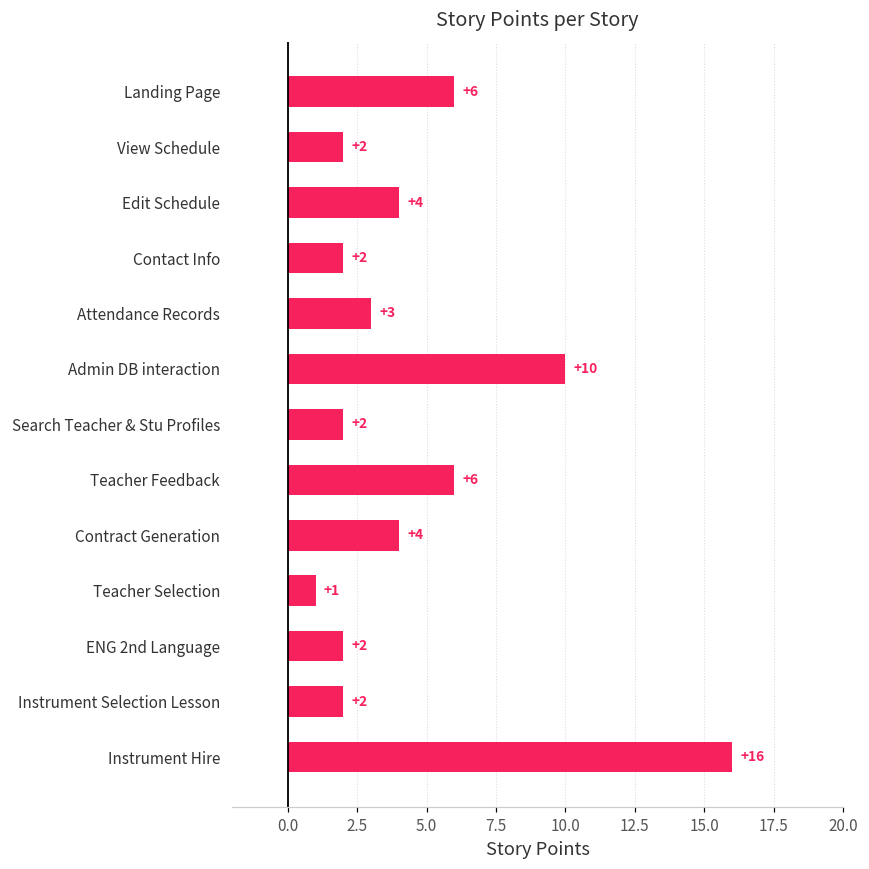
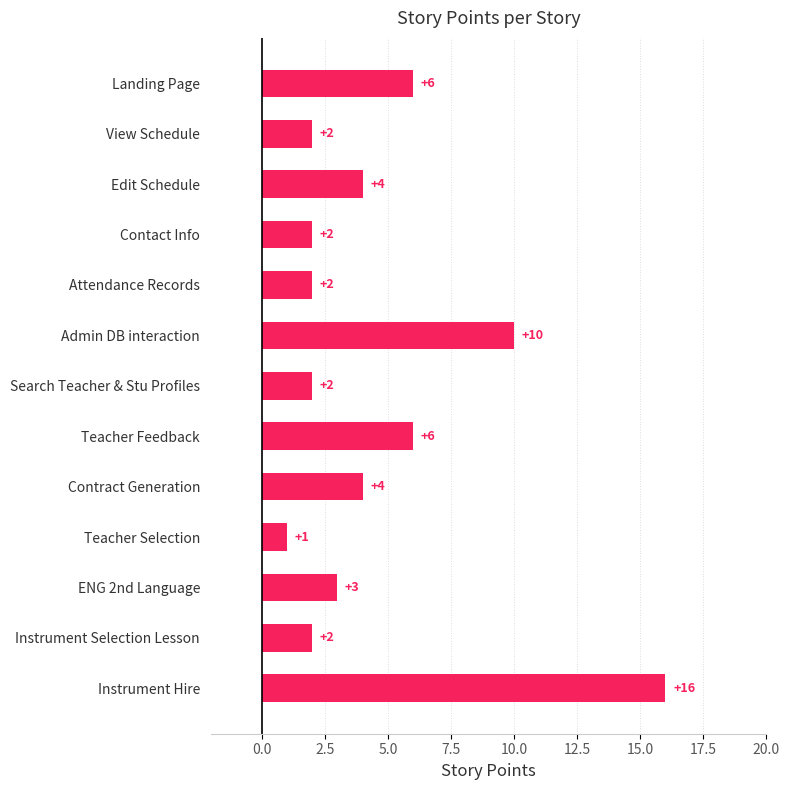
Attendance Records: +3 -> +2
ENG 2nd Language: +2 -> +3
